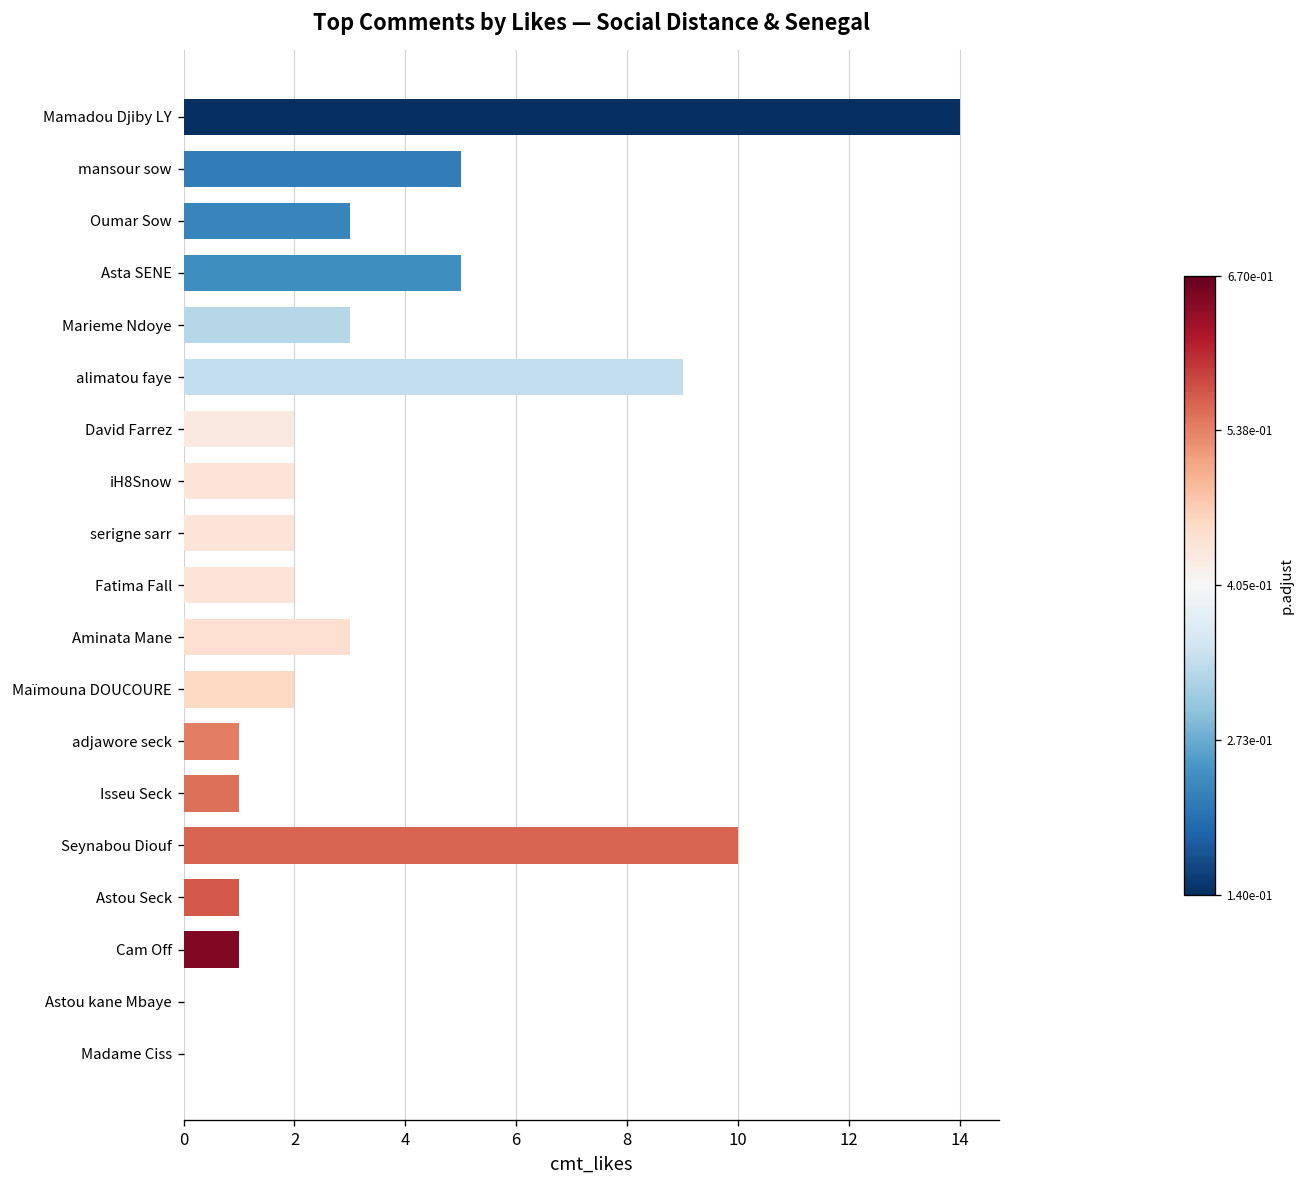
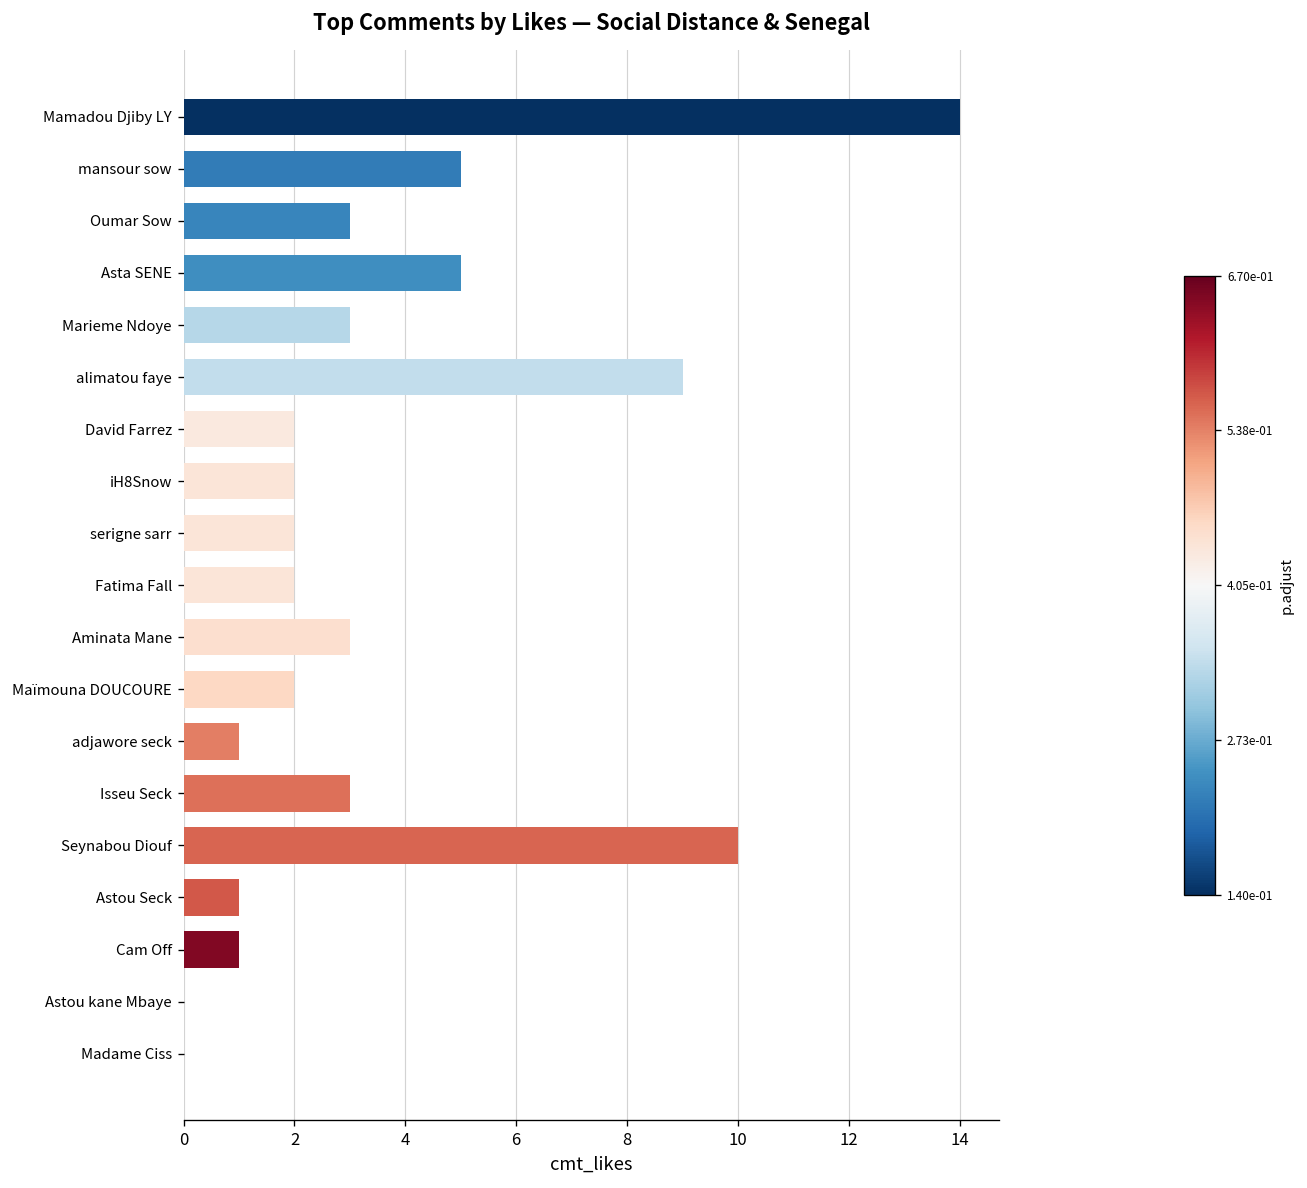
Isseu Seck: 1 -> 3
